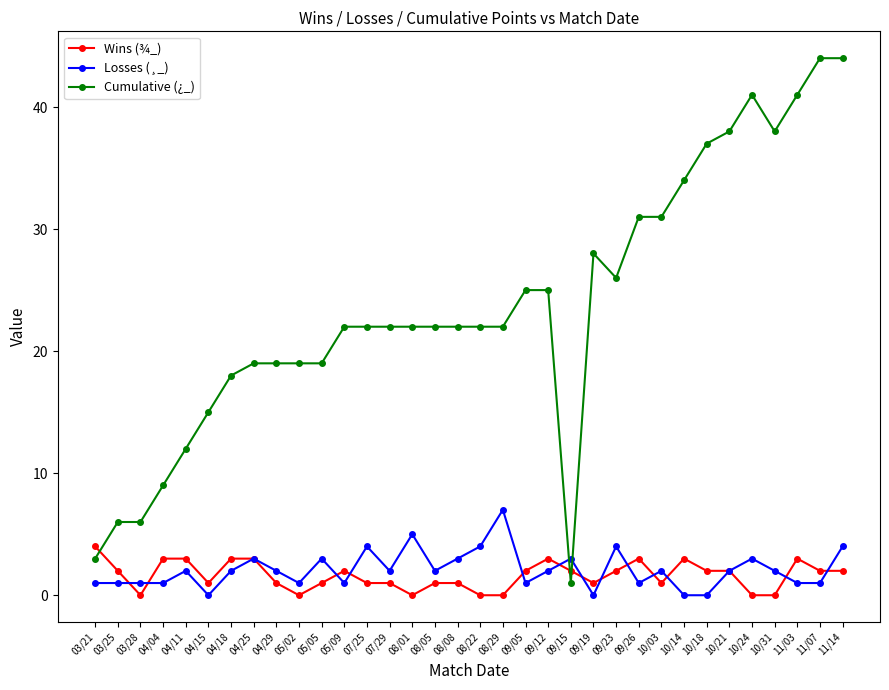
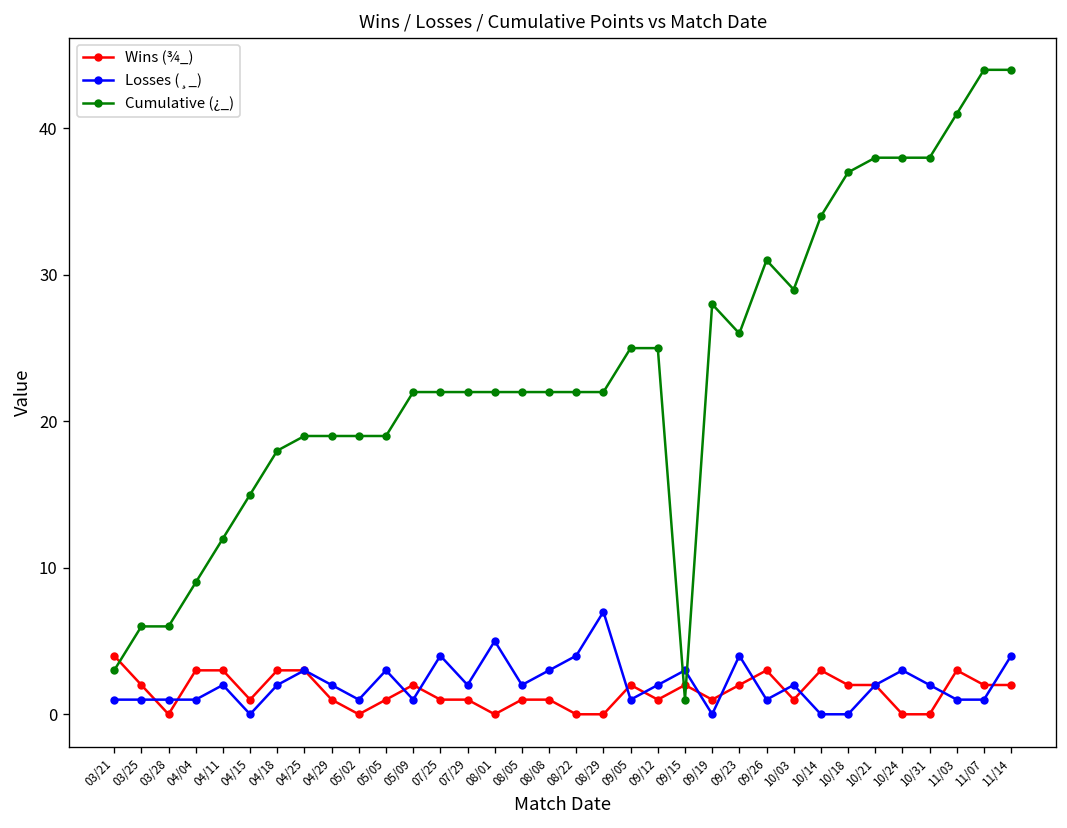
Wins (¾_), 09/12: 3 -> 1
Cumulative (¿_), 10/03: 31 -> 29
Cumulative (¿_), 10/24: 41 -> 38
